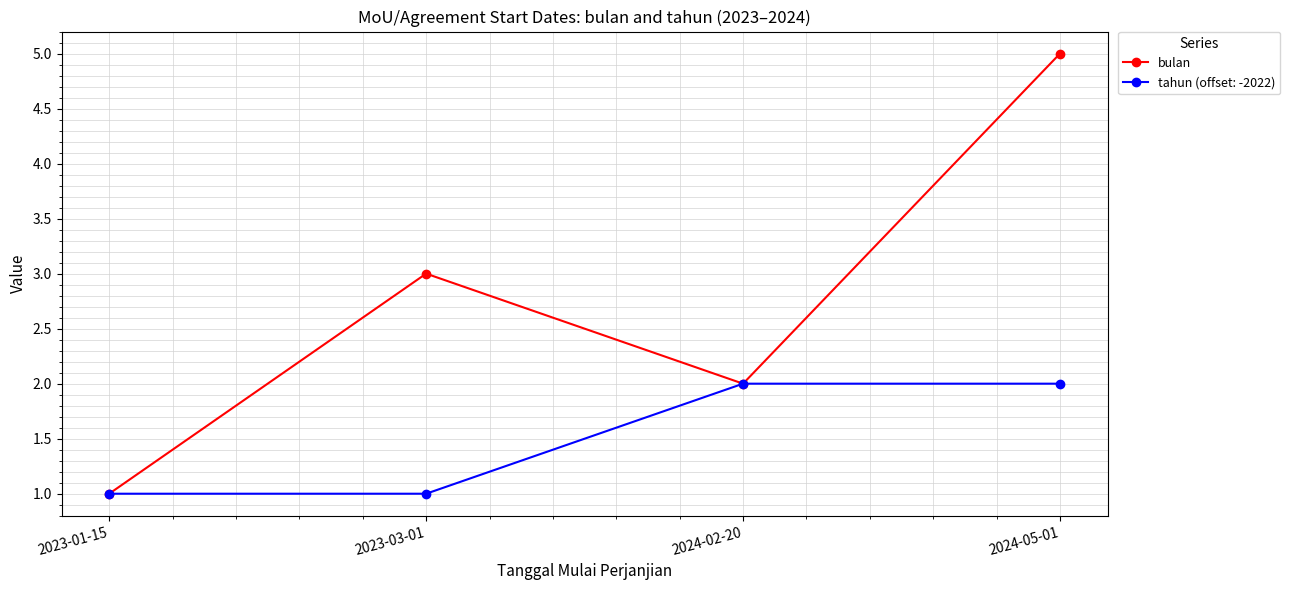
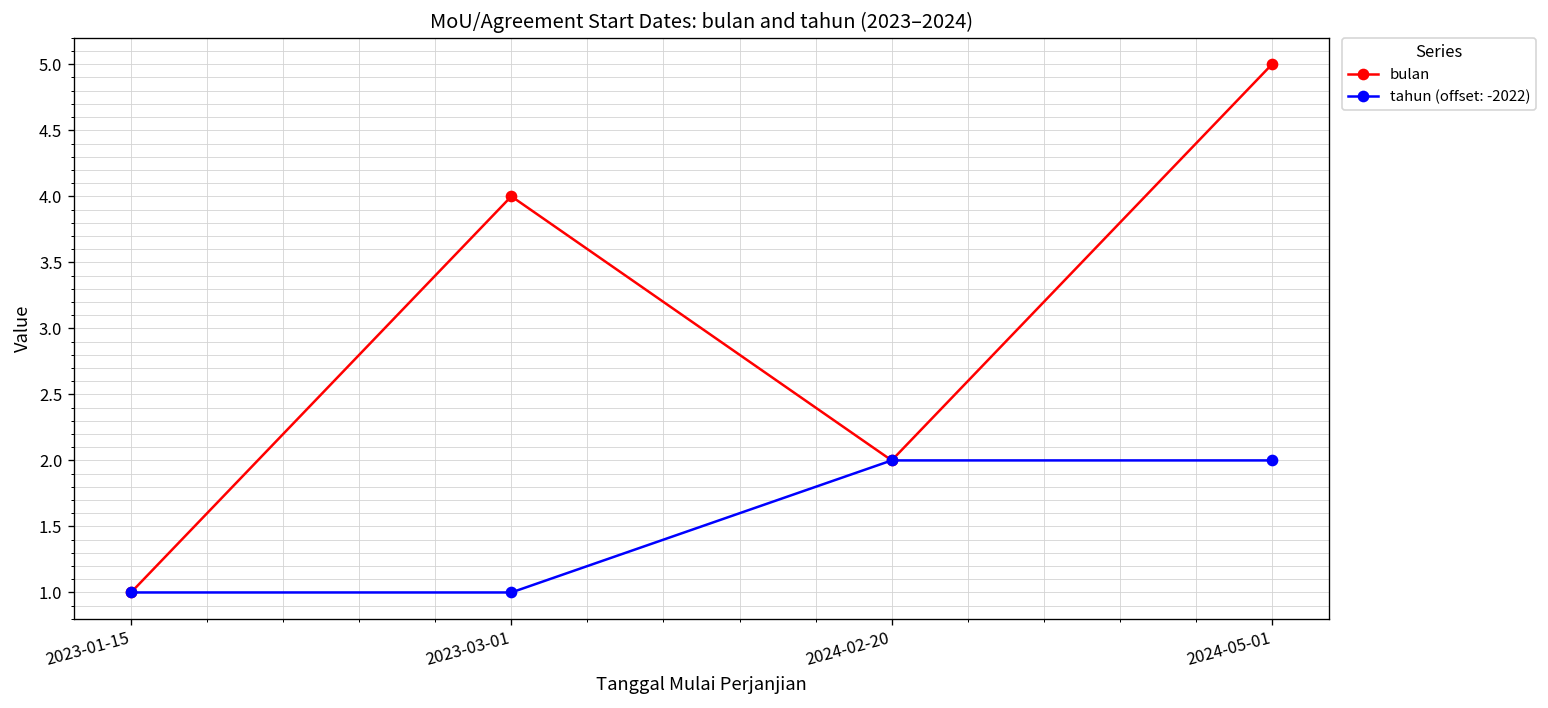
bulan, 2023-03-01: 3 -> 4
